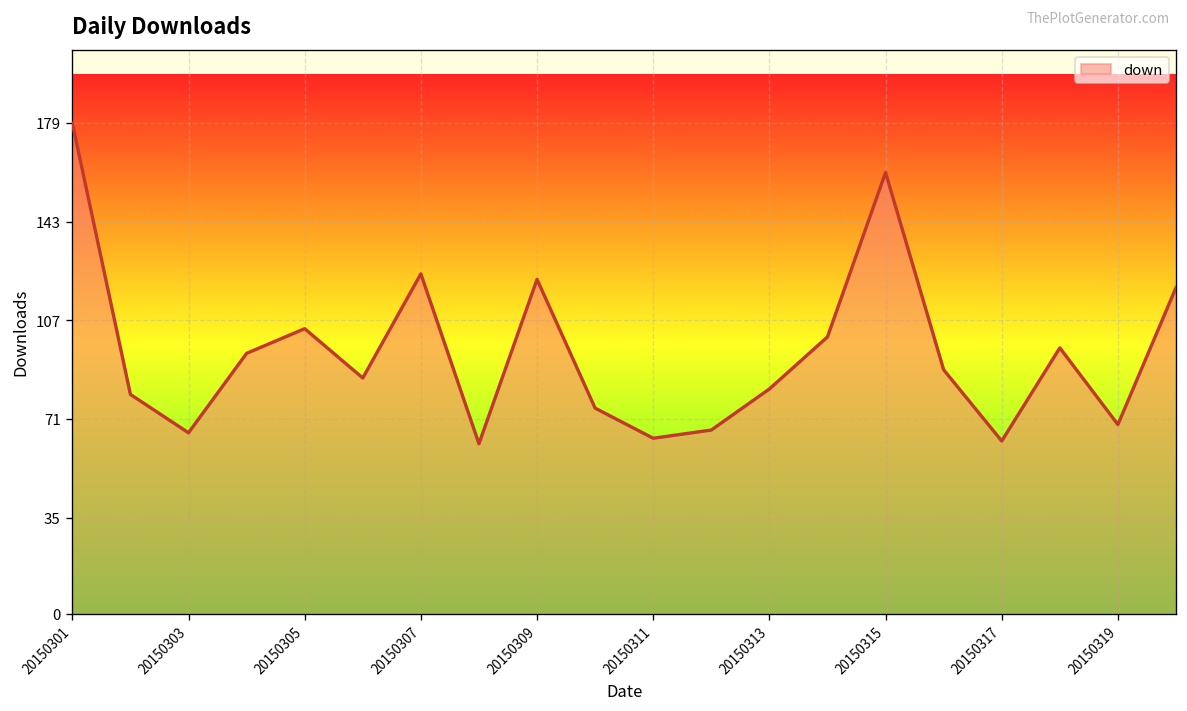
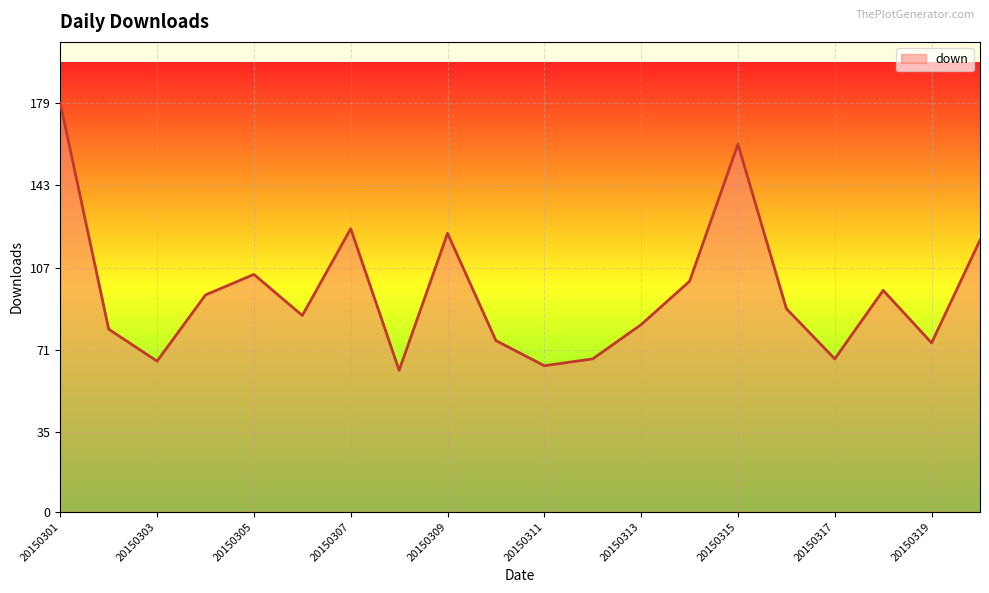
20150317: 63 -> 67
20150319: 69 -> 74
